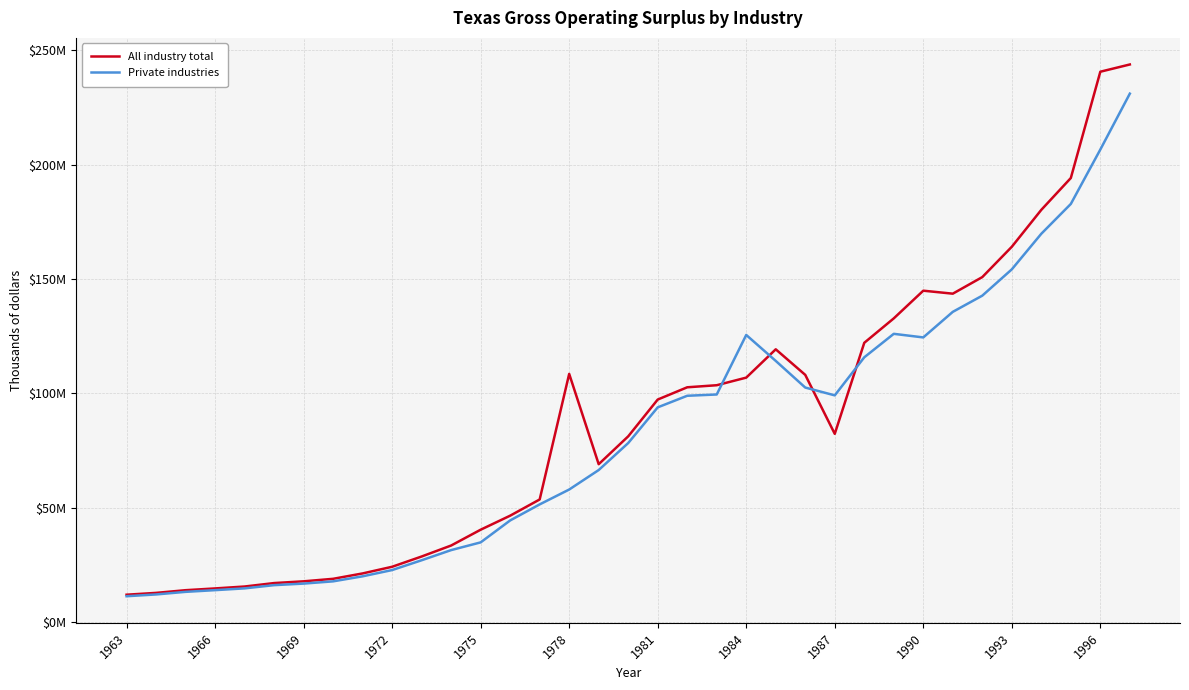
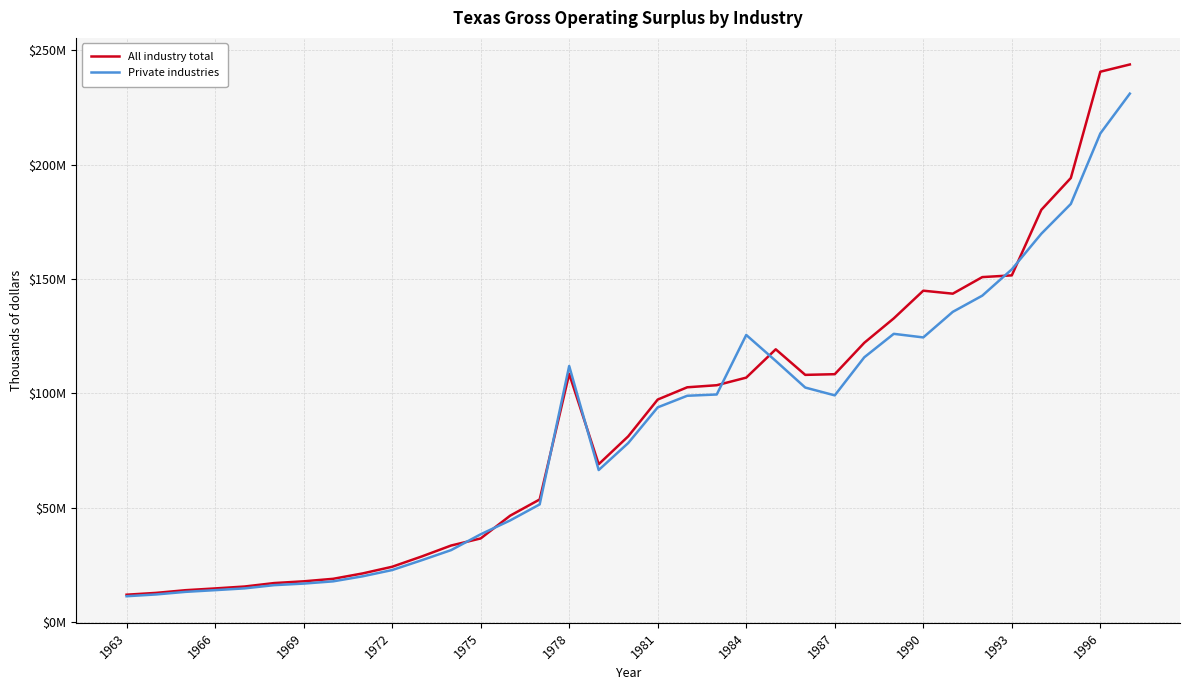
All industry total, 1975: $40000000 -> $37000000
Private industries, 1975: $35000000 -> $38000000
Private industries, 1978: $58000000 -> $112000000
All industry total, 1987: $82000000 -> $108000000
All industry total, 1993: $164000000 -> $152000000
Private industries, 1996: $207000000 -> $214000000
